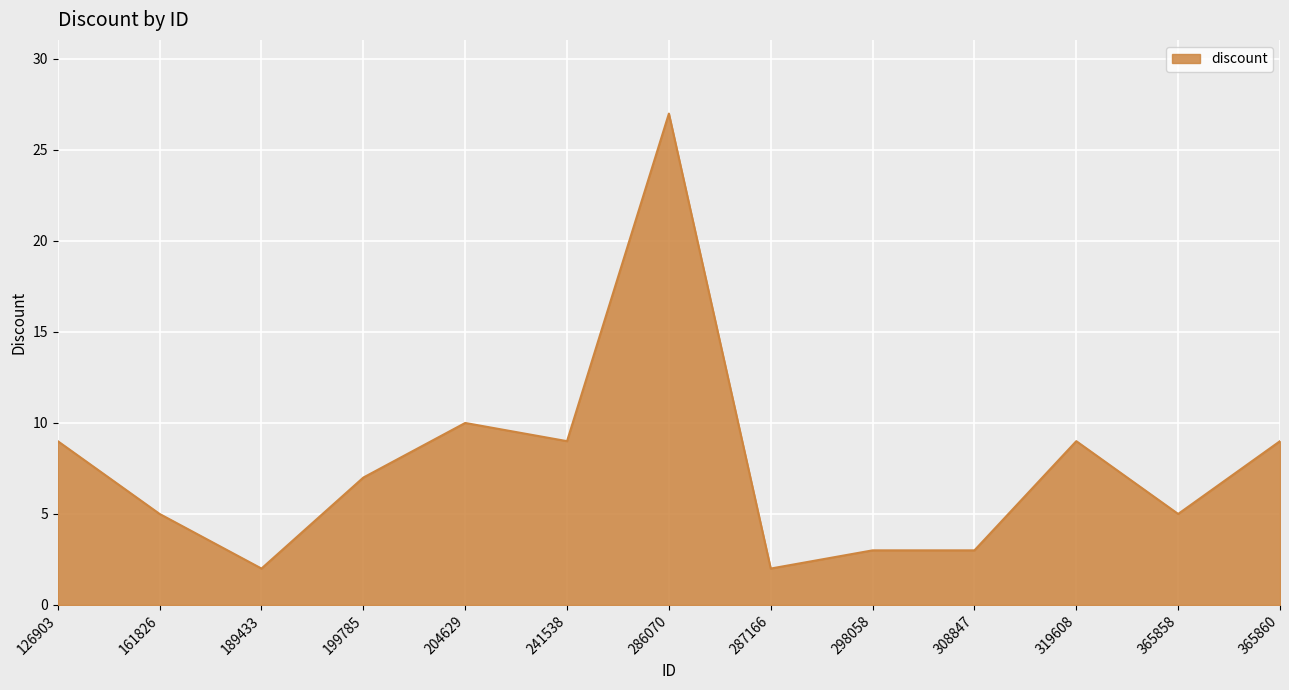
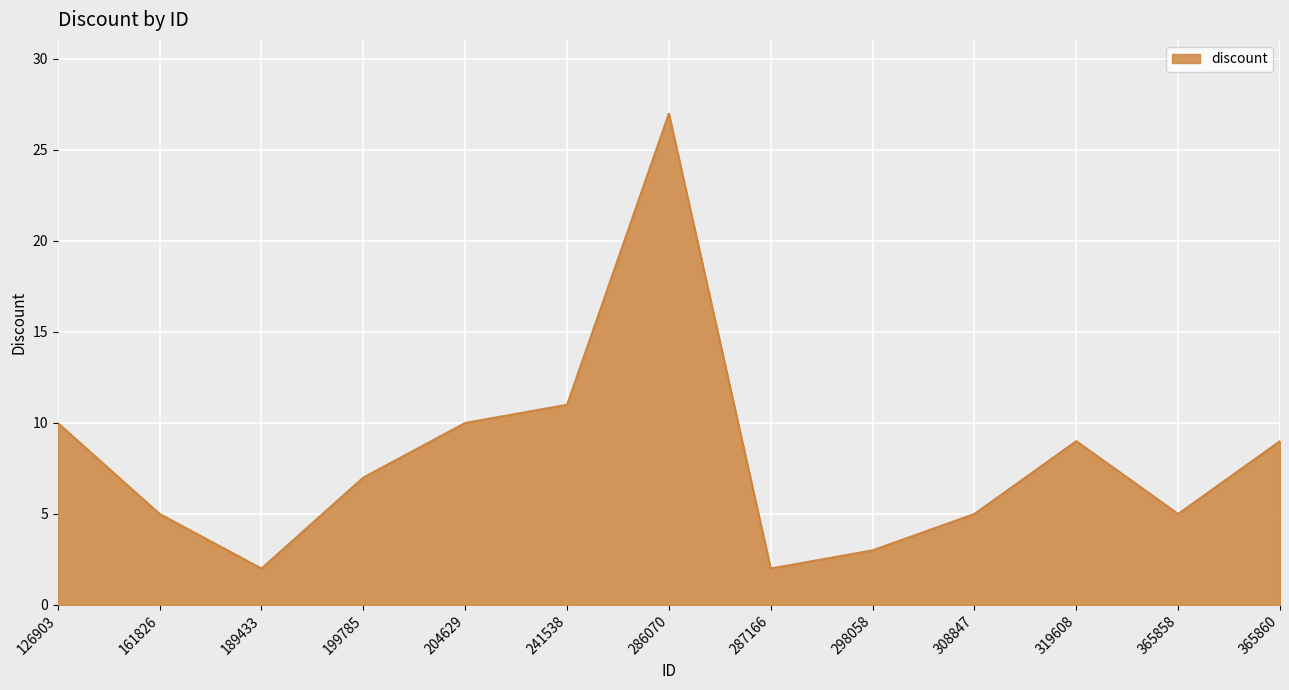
126903: 9 -> 10
241538: 9 -> 11
308847: 3 -> 5
